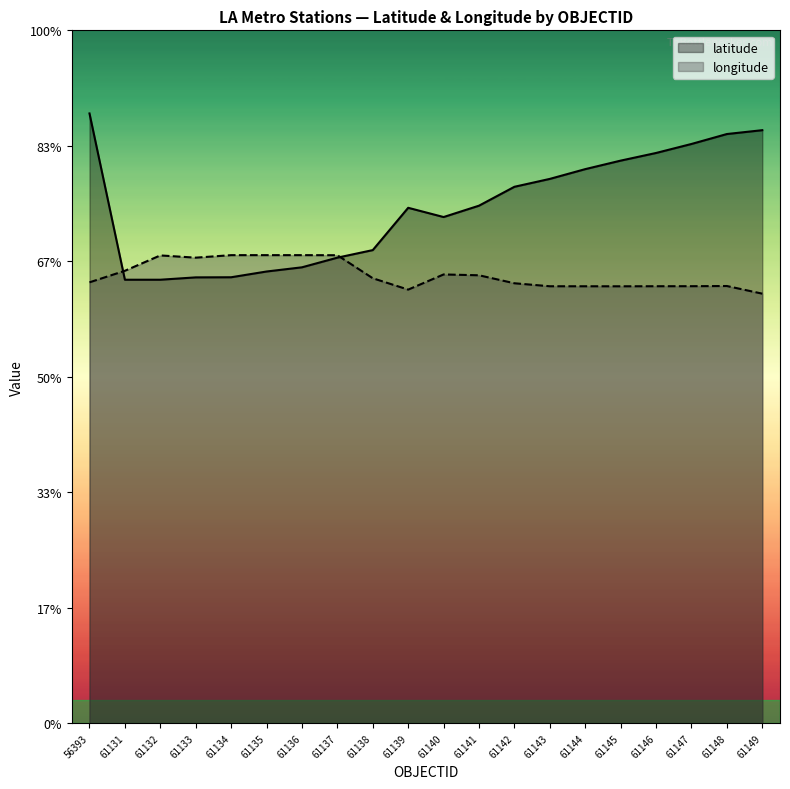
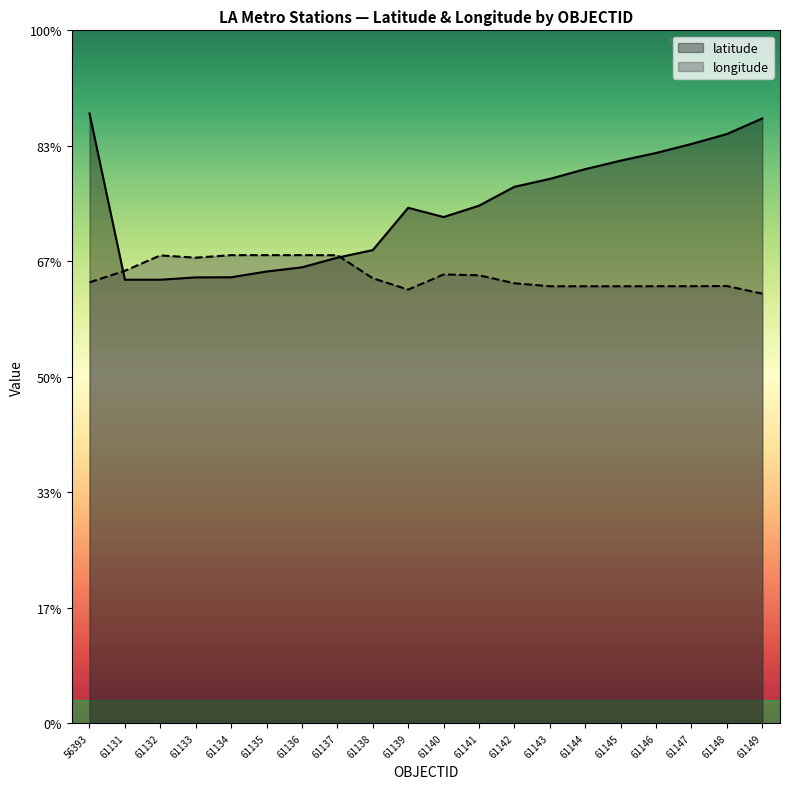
latitude, 61149: 86% -> 87%
